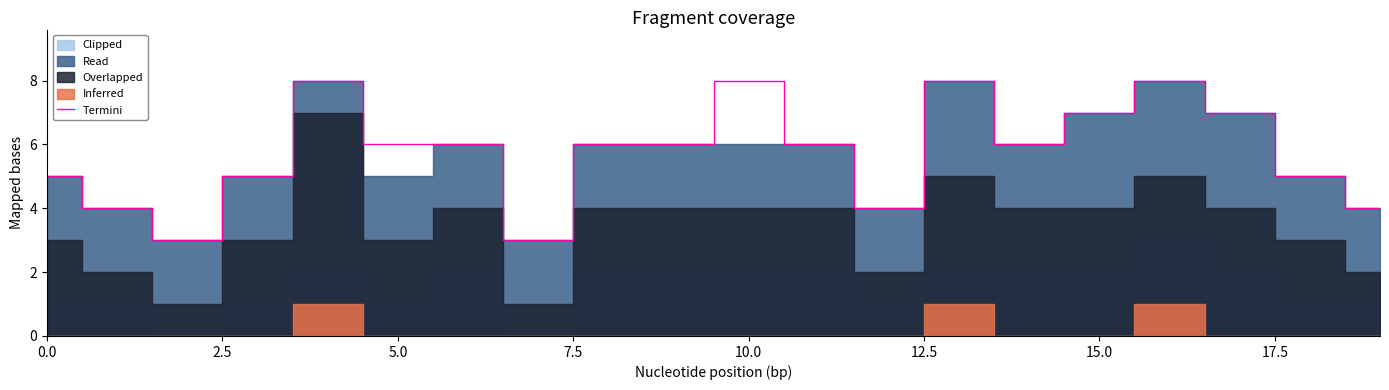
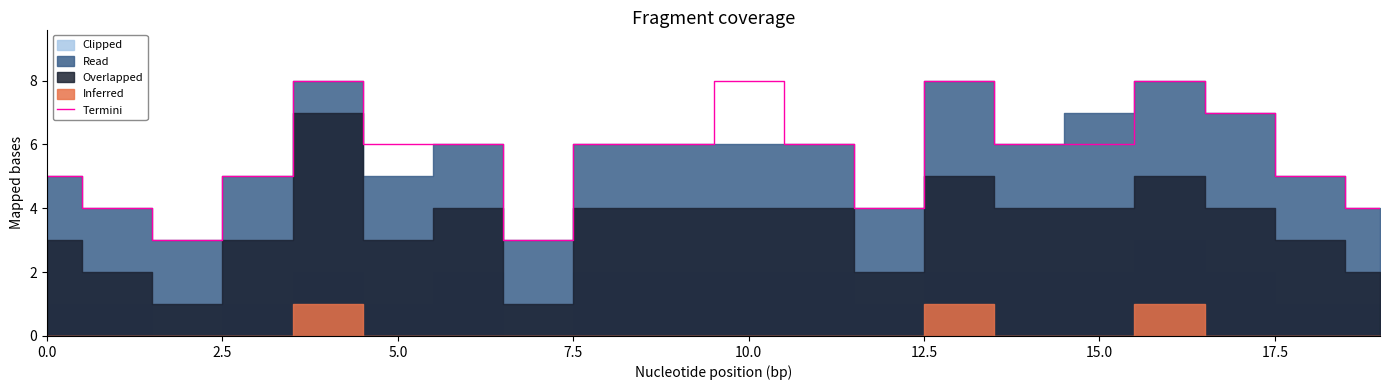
Termini, 15.0: 7 -> 6
